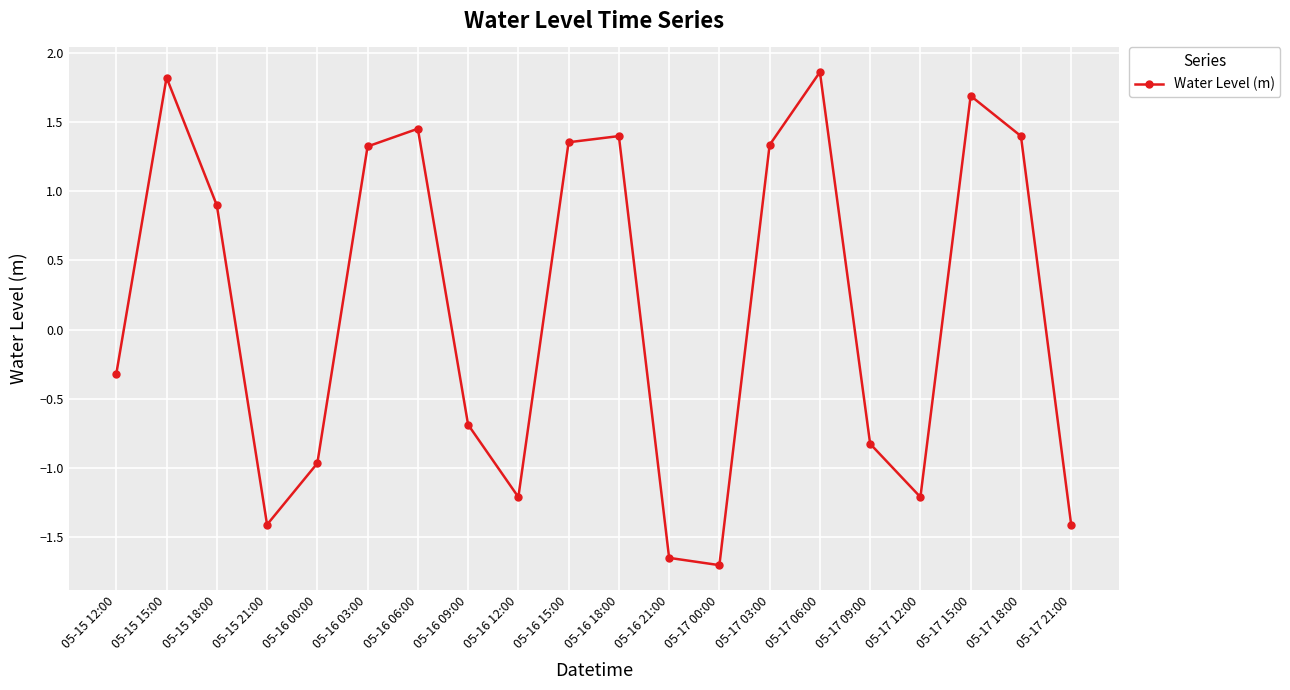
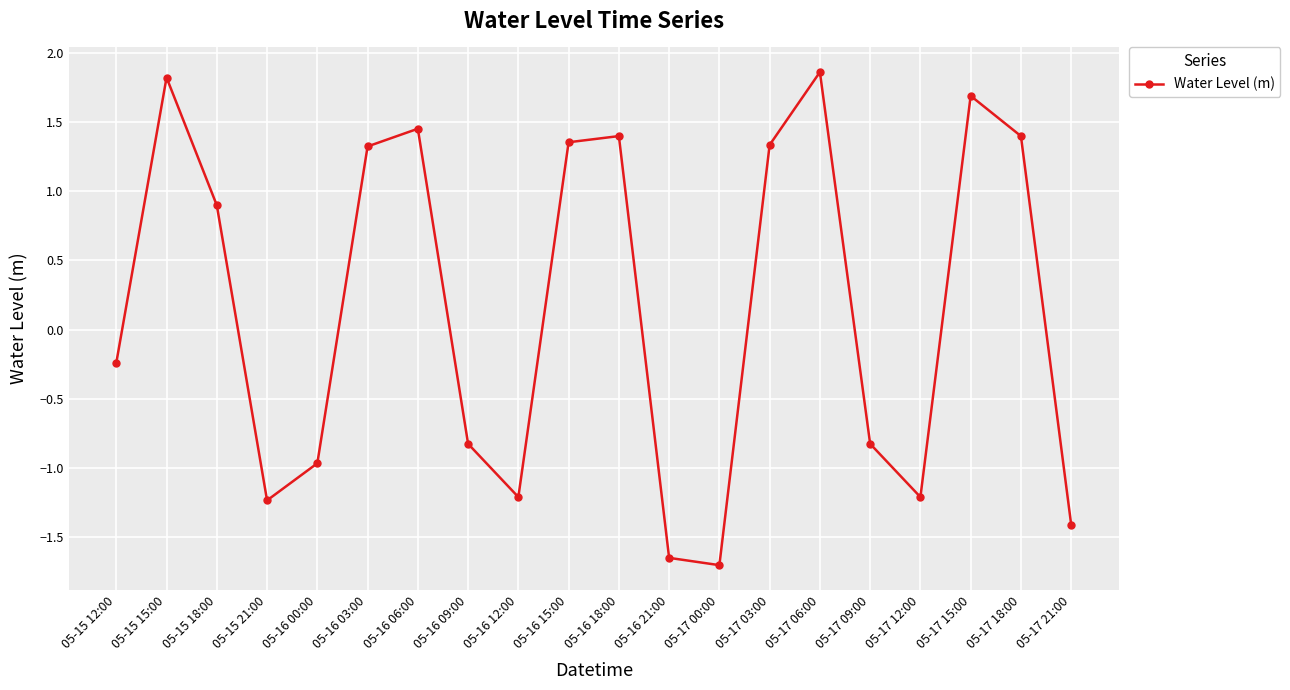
05-15 12:00: -0.32 -> -0.24
05-15 21:00: -1.41 -> -1.24
05-16 09:00: -0.69 -> -0.83
